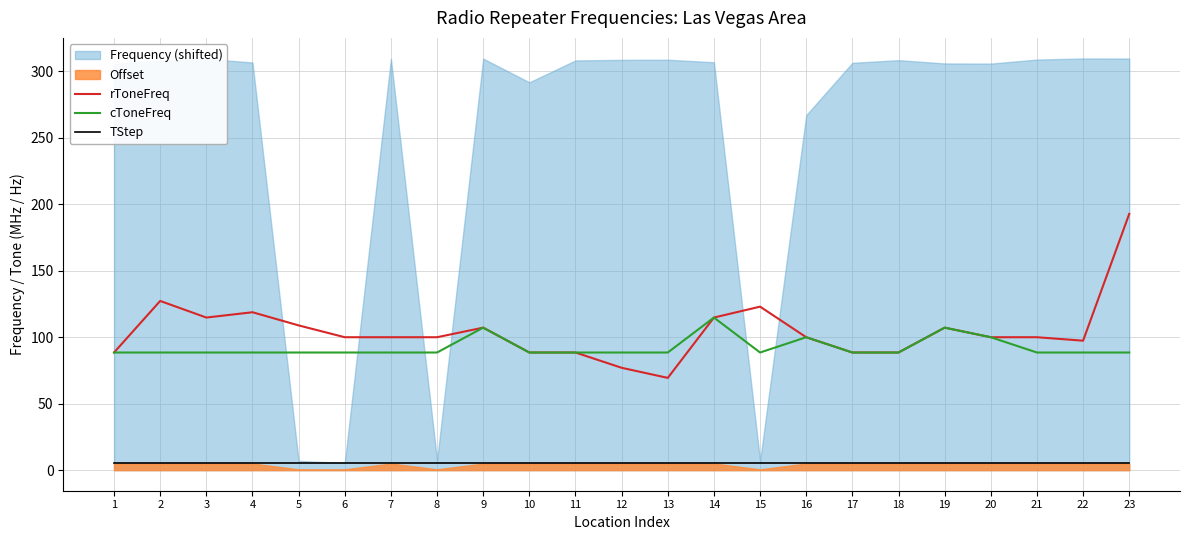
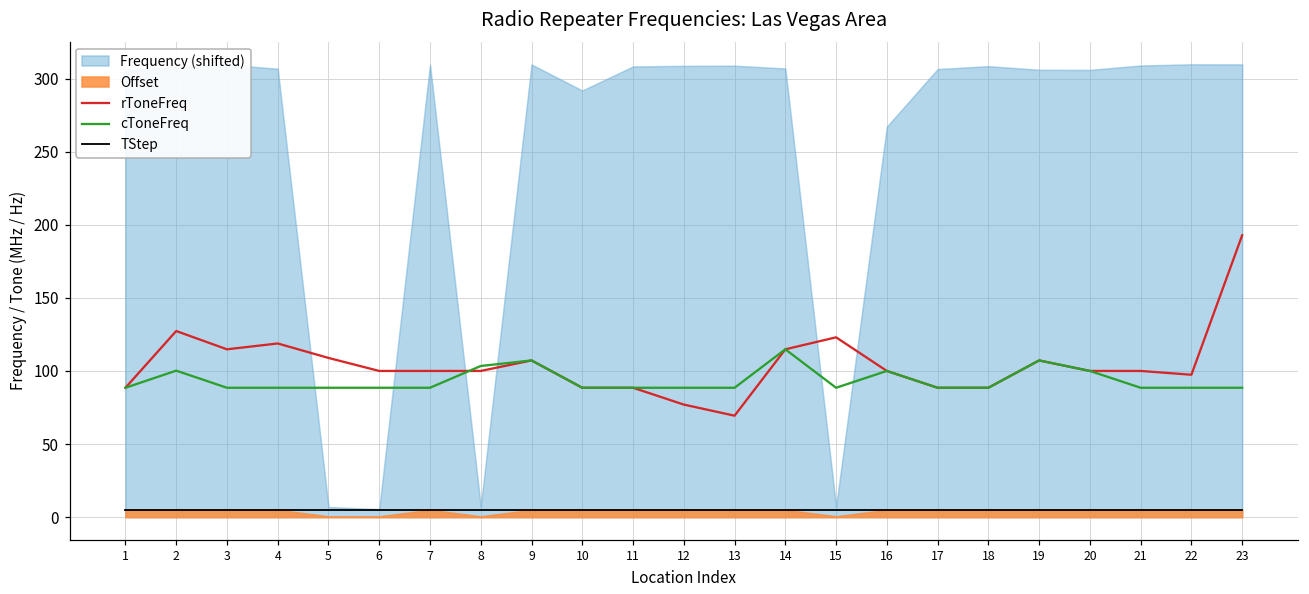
cToneFreq, 2: 89 -> 100
cToneFreq, 8: 89 -> 103
